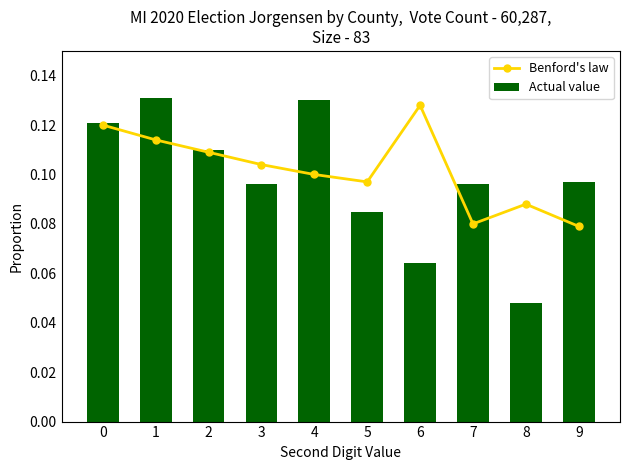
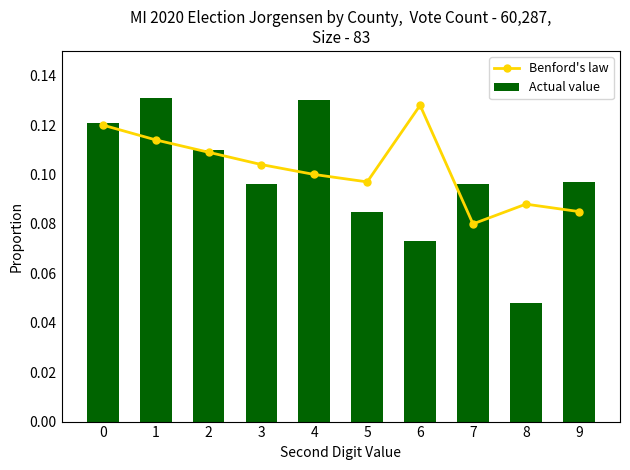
Actual value, 6: 0.064 -> 0.073
Benford's law, 9: 0.079 -> 0.085
